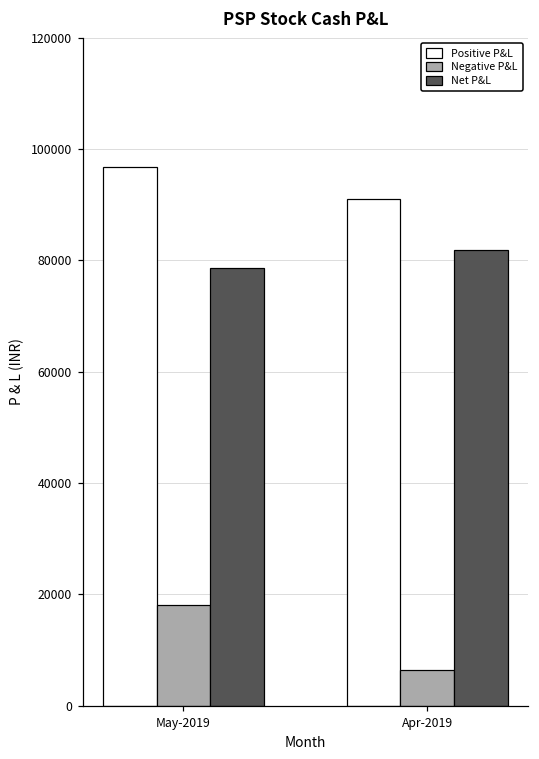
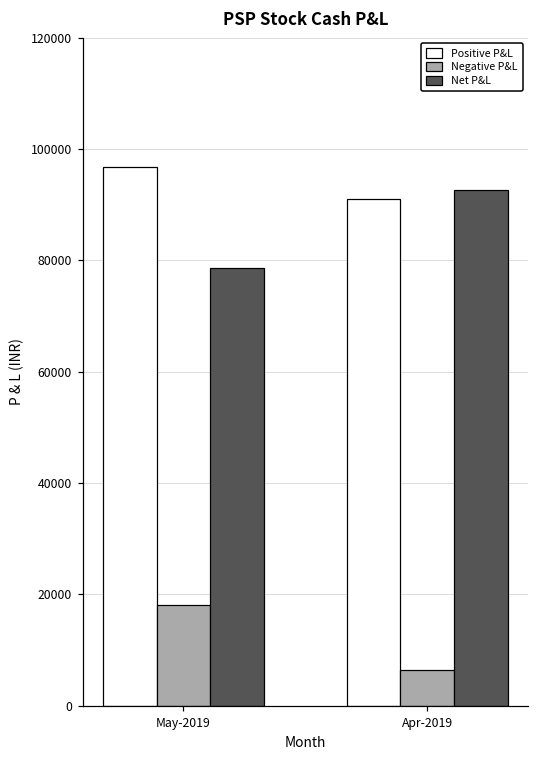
Net P&L, Apr-2019: 82000 -> 93000
